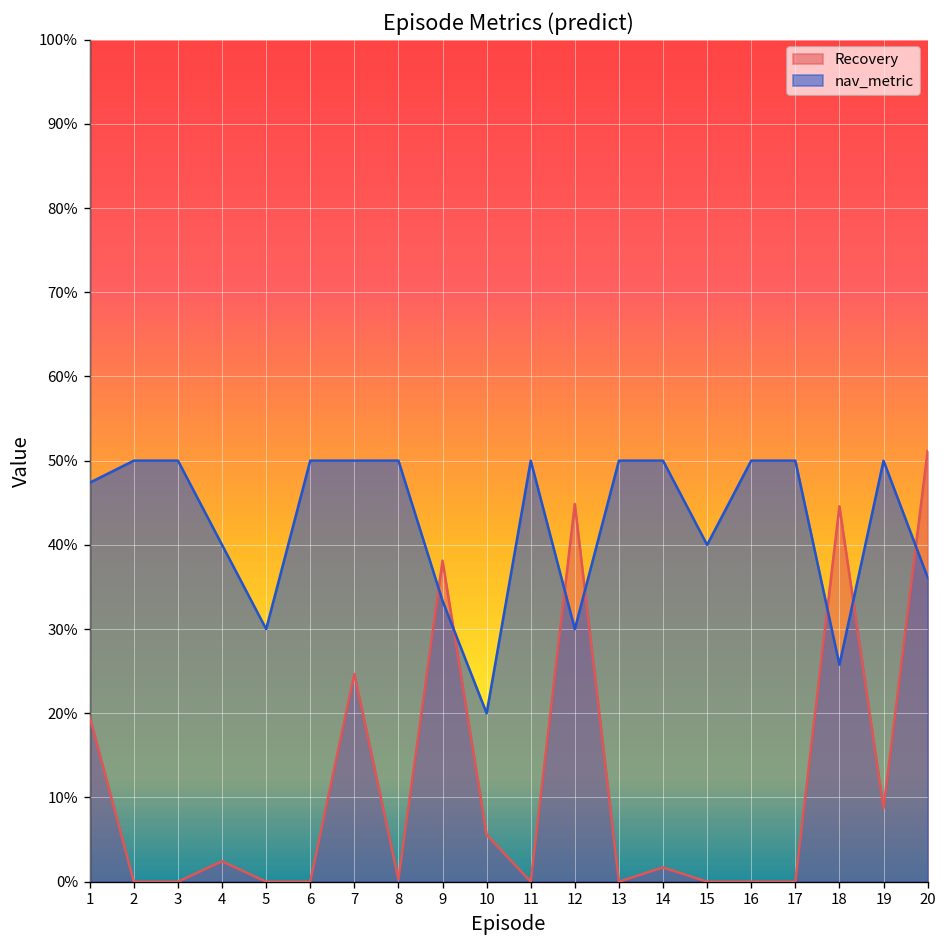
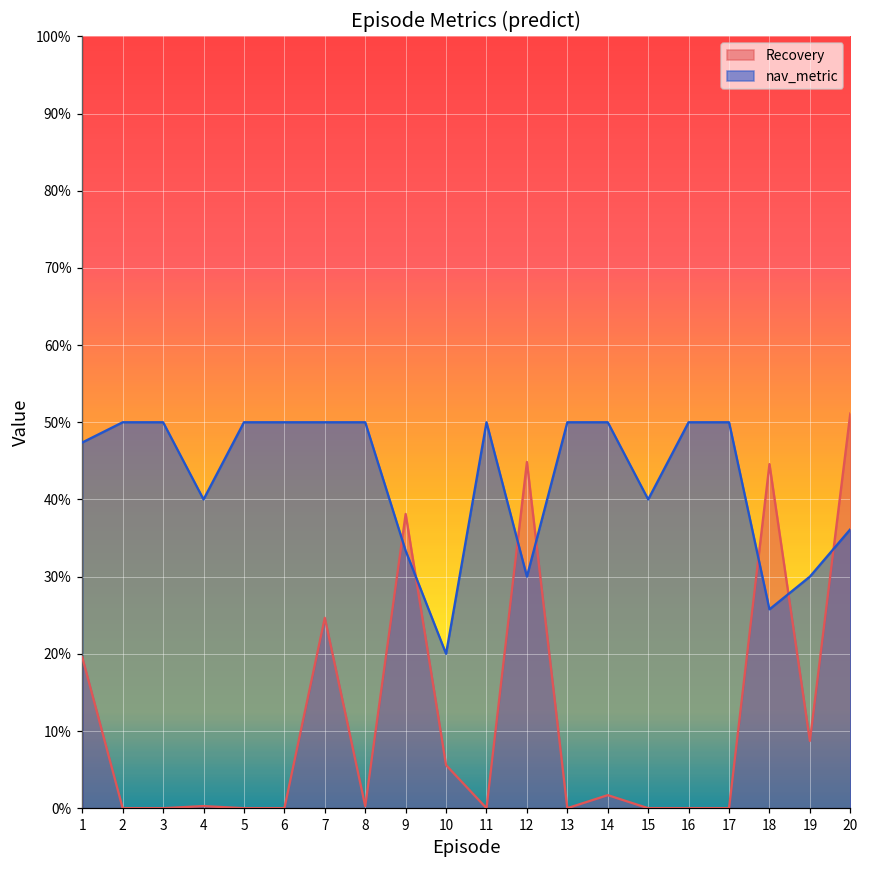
Recovery, 4: 2% -> 0%
nav_metric, 5: 30% -> 50%
nav_metric, 19: 50% -> 30%
